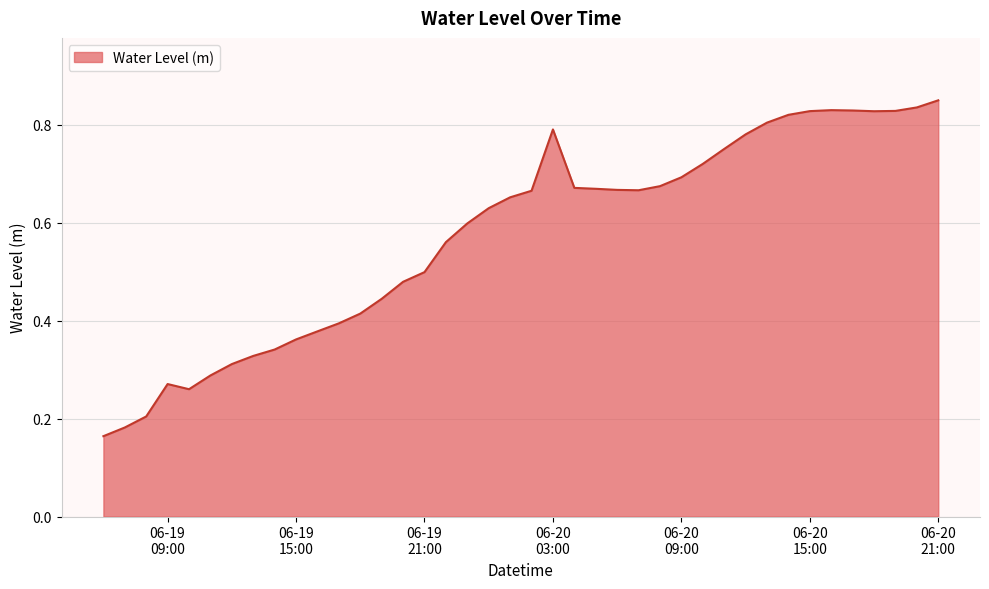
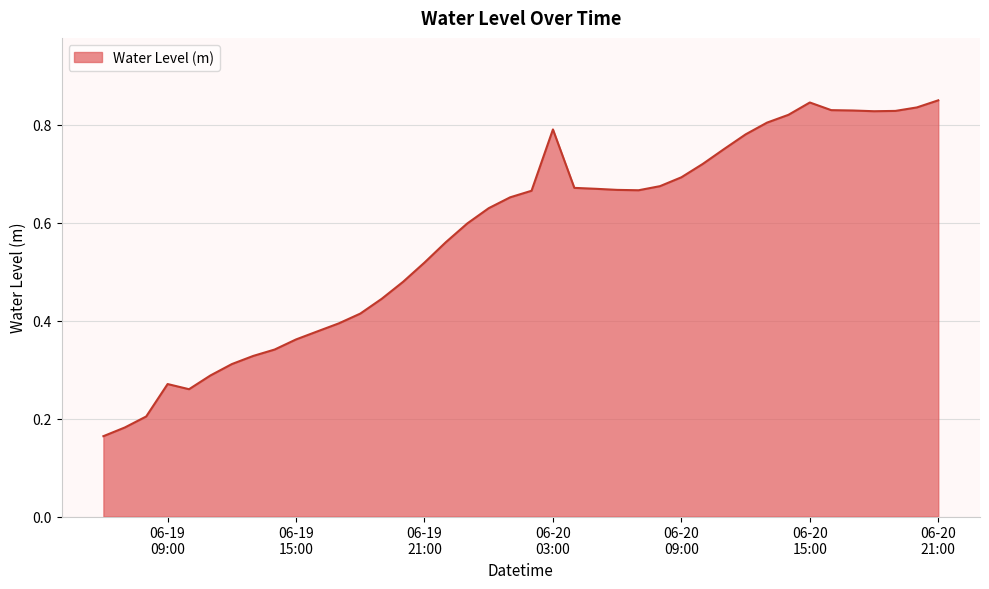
06-19 21:00: 0.50 -> 0.52
06-20 15:00: 0.83 -> 0.85
